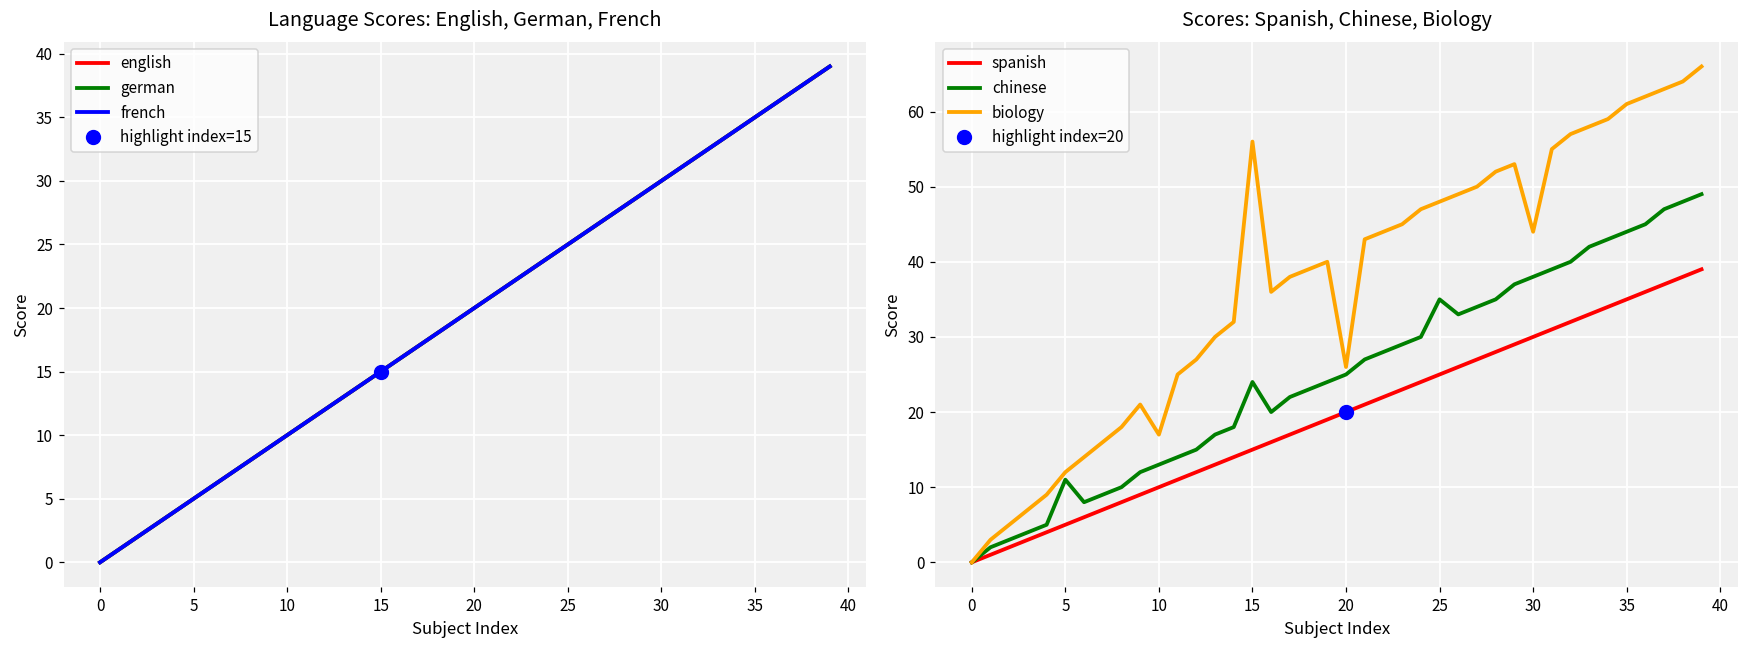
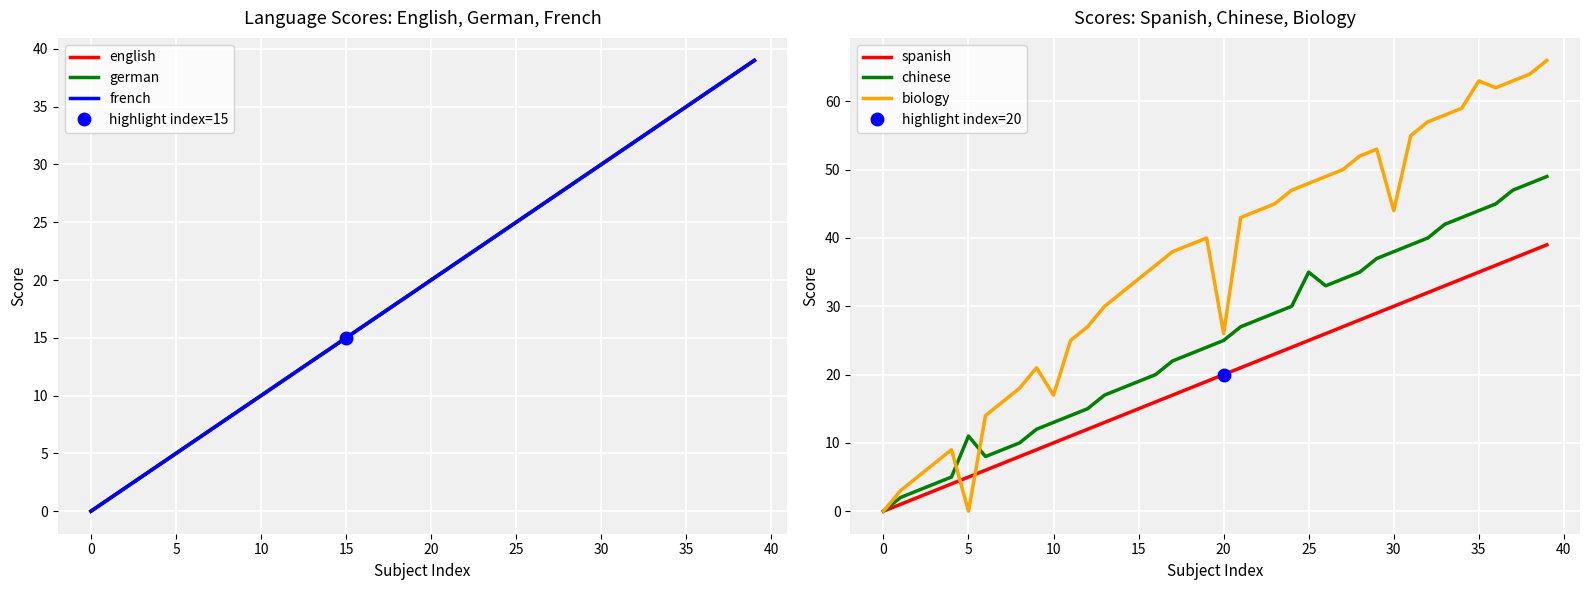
Scores: Spanish, Chinese, Biology, biology, 5: 12 -> 0
Scores: Spanish, Chinese, Biology, chinese, 15: 24 -> 19
Scores: Spanish, Chinese, Biology, biology, 15: 56 -> 34
Scores: Spanish, Chinese, Biology, biology, 35: 61 -> 63
